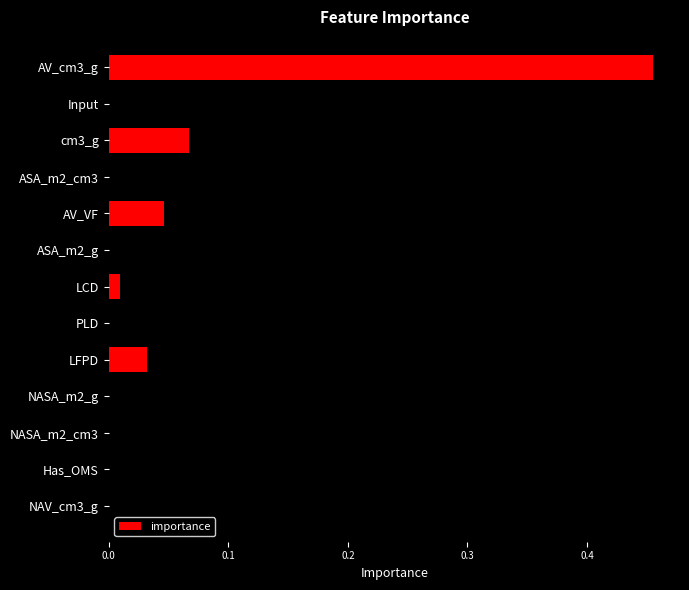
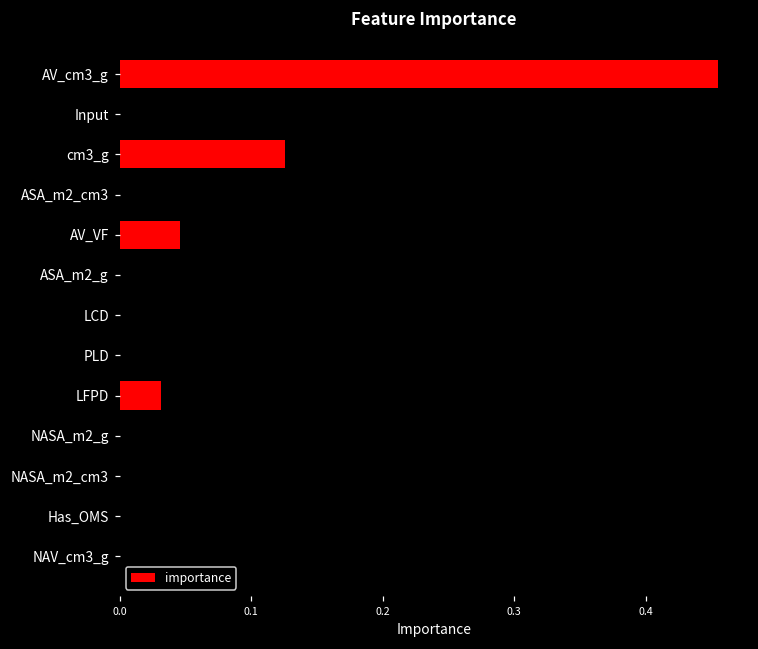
cm3_g: 0.067 -> 0.126
LCD: 0.010 -> 0.000
